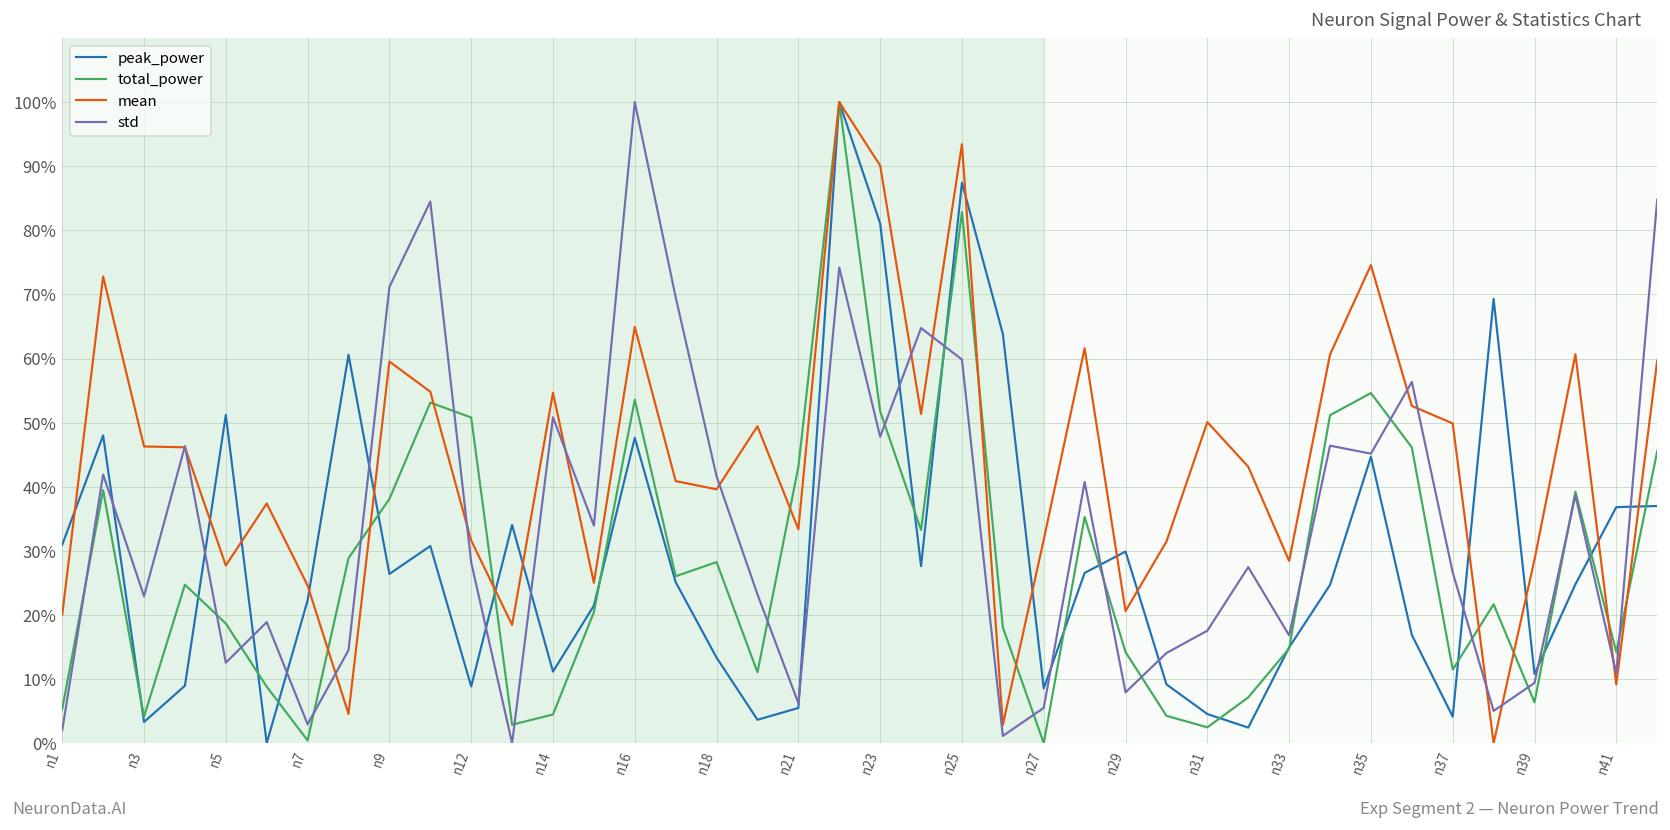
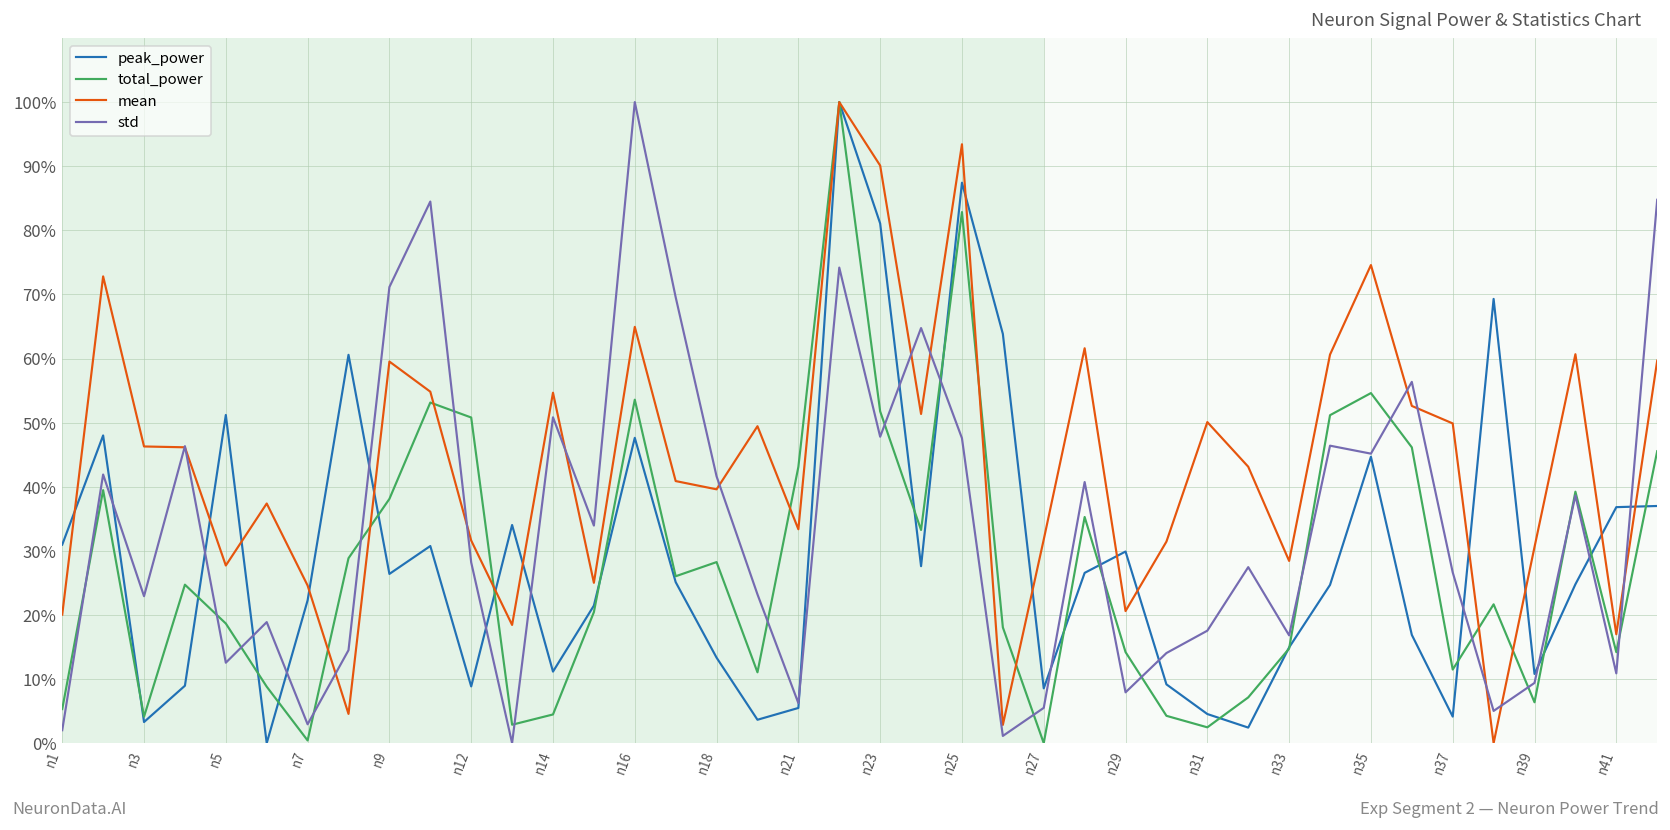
std, n25: 60% -> 48%
mean, n39: 29% -> 31%
mean, n41: 9% -> 17%
